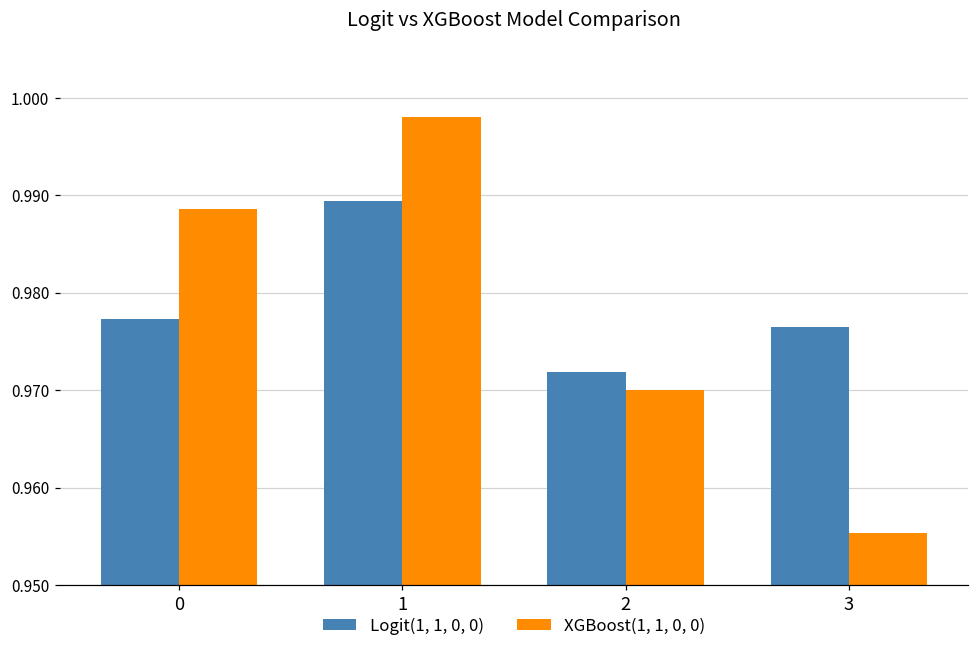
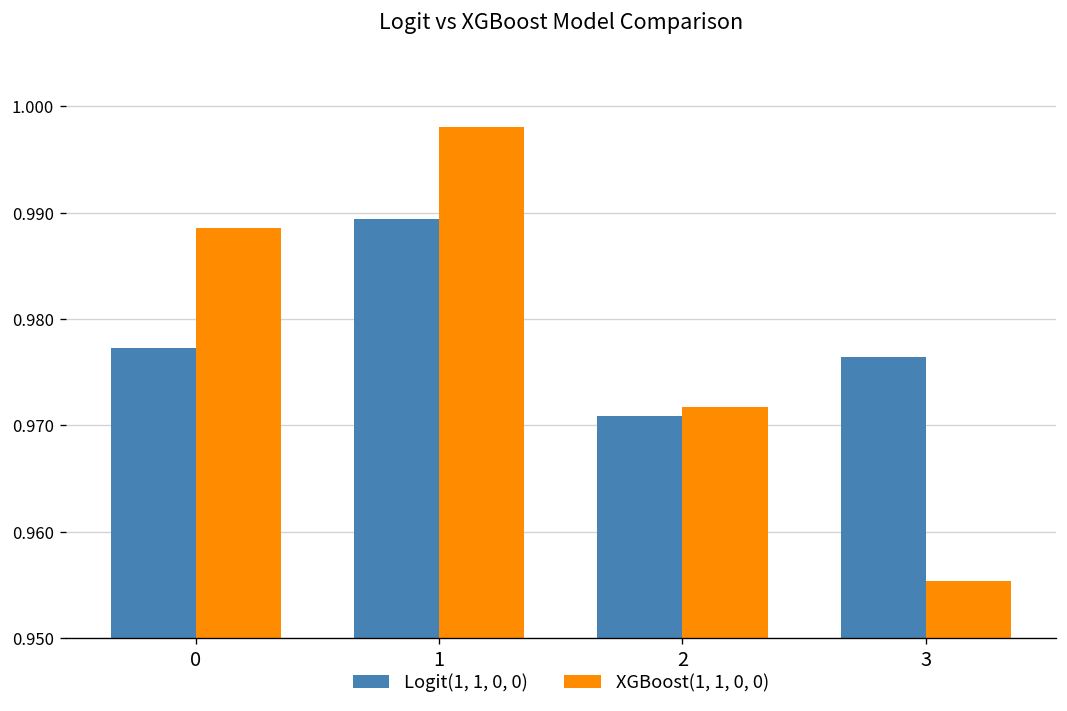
Logit(1, 1, 0, 0), 2: 0.972 -> 0.971
XGBoost(1, 1, 0, 0), 2: 0.970 -> 0.972
